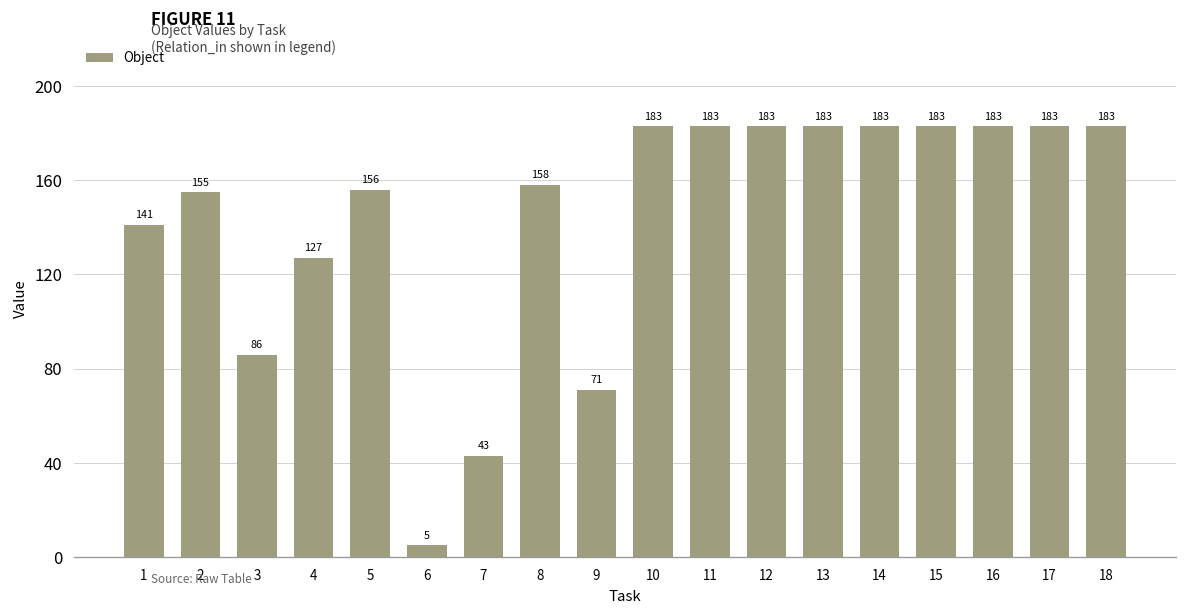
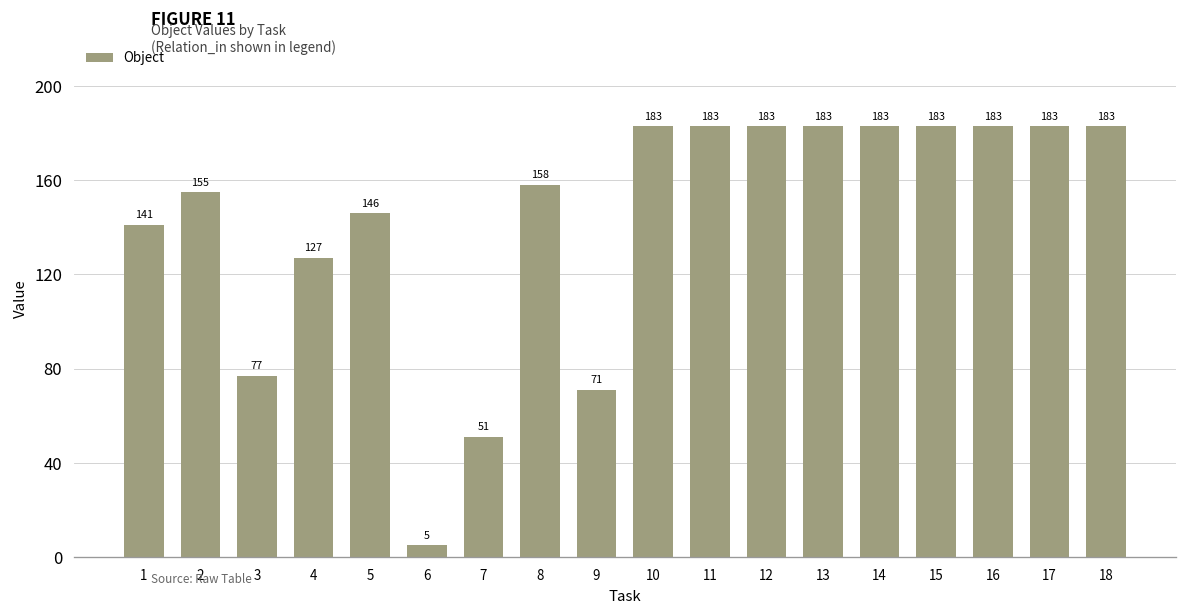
3: 86 -> 77
5: 156 -> 146
7: 43 -> 51
